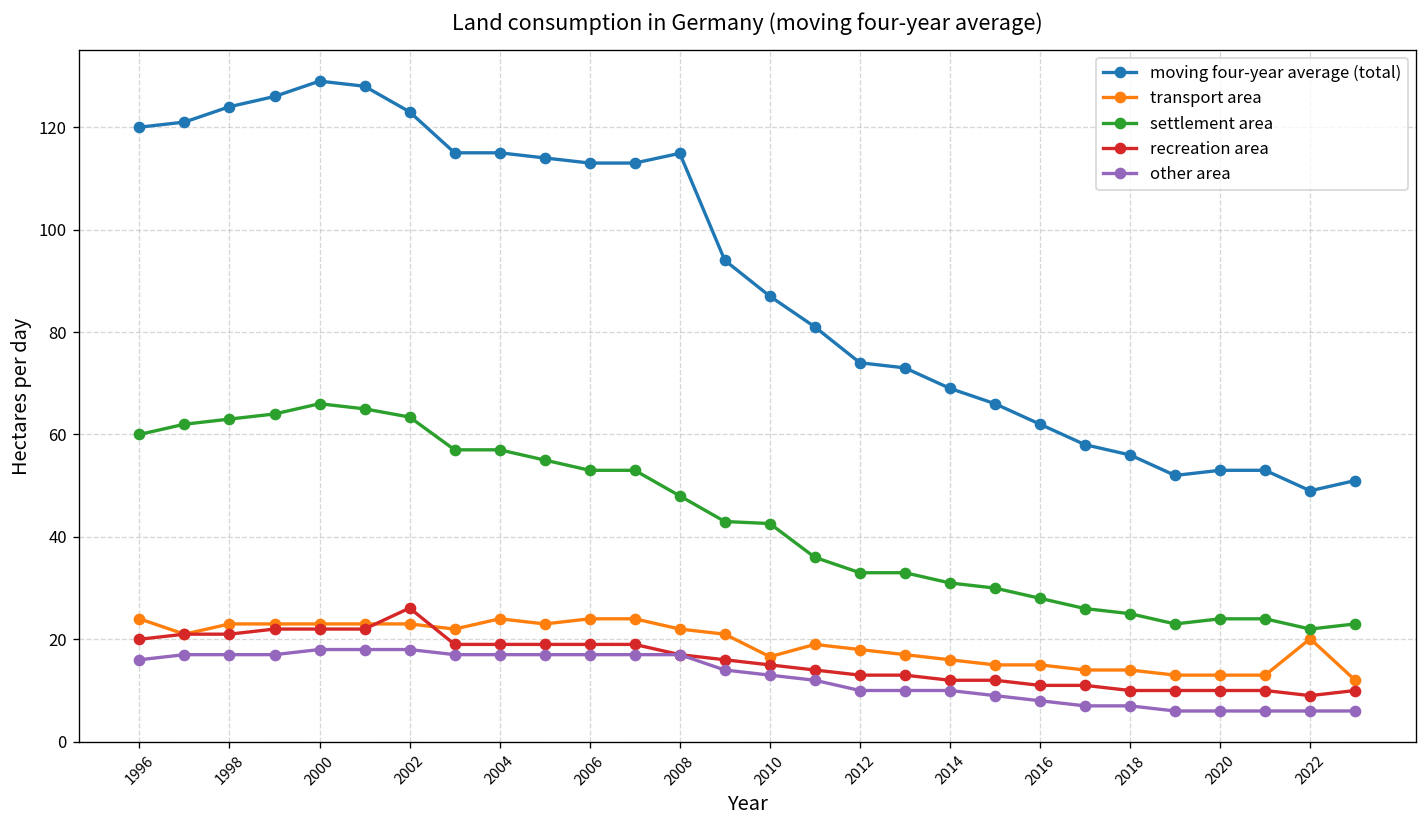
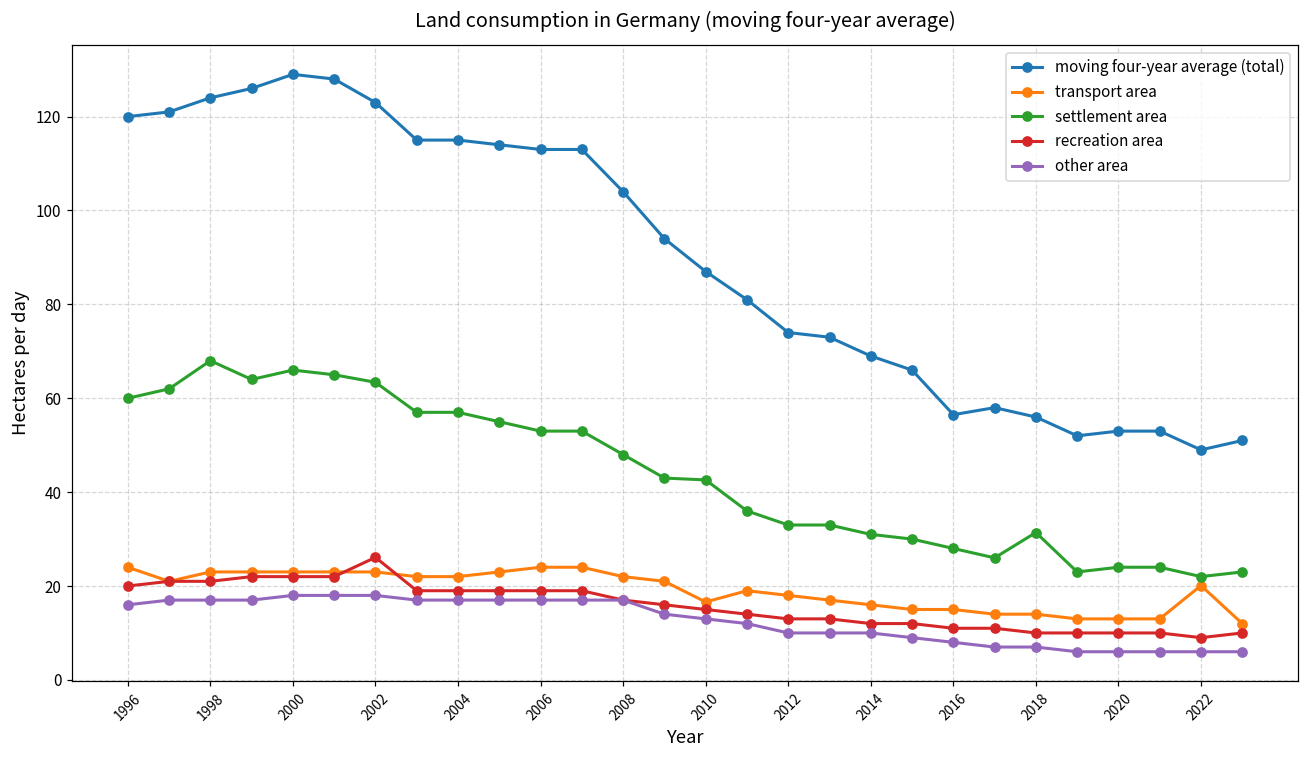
settlement area, 1998: 63 -> 68
transport area, 2004: 24 -> 22
moving four-year average (total), 2008: 115 -> 104
moving four-year average (total), 2016: 62 -> 57
settlement area, 2018: 25 -> 31
